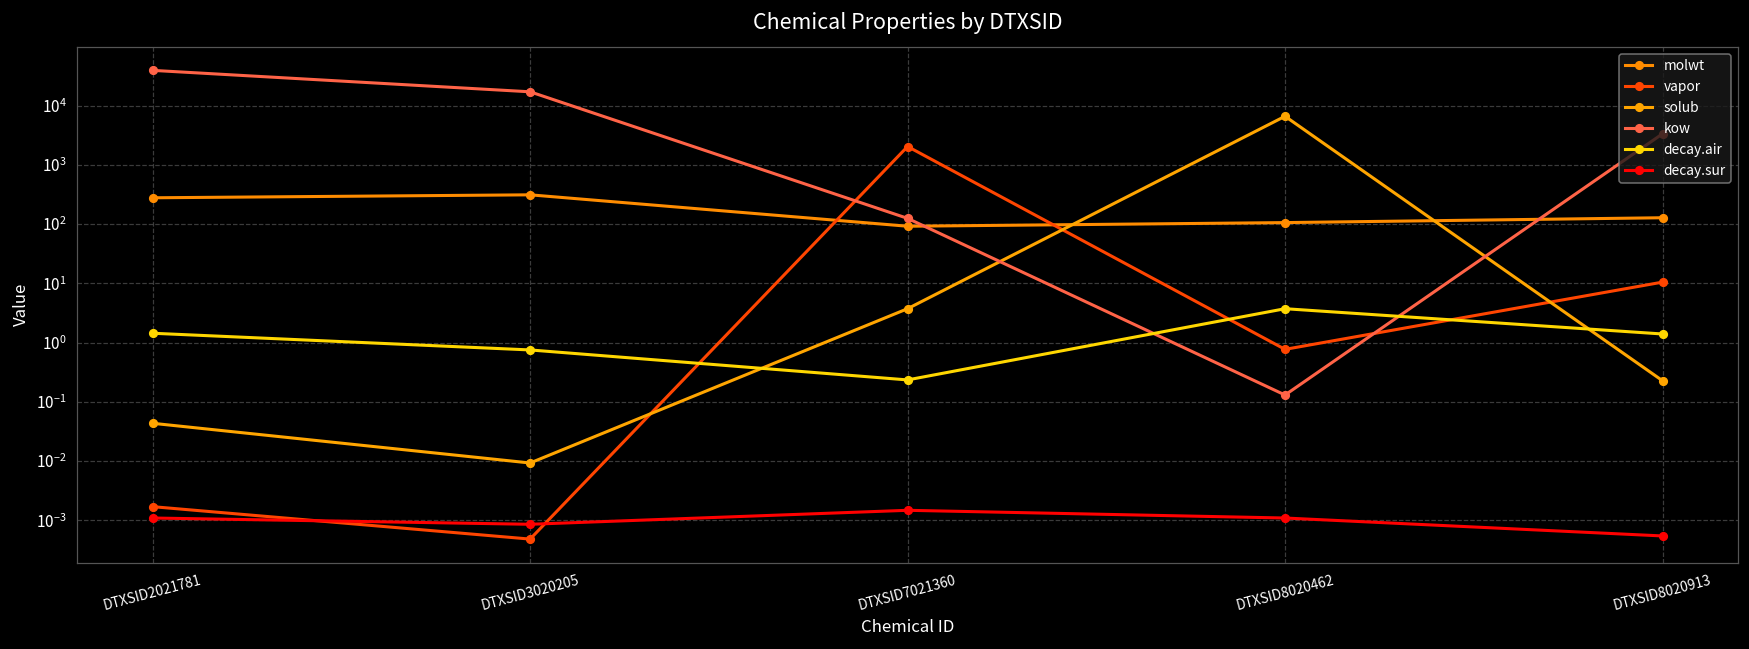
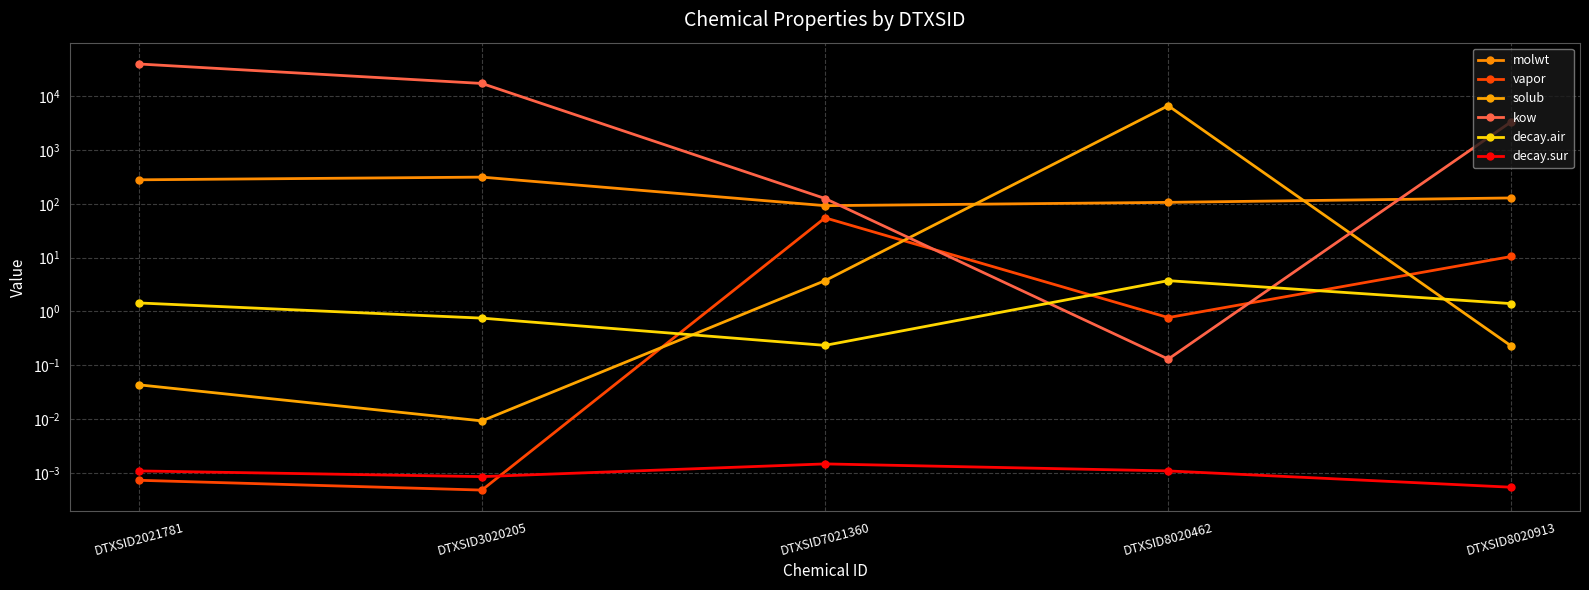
vapor, DTXSID2021781: 0.0017 -> 0.0007
vapor, DTXSID7021360: 2000 -> 50
